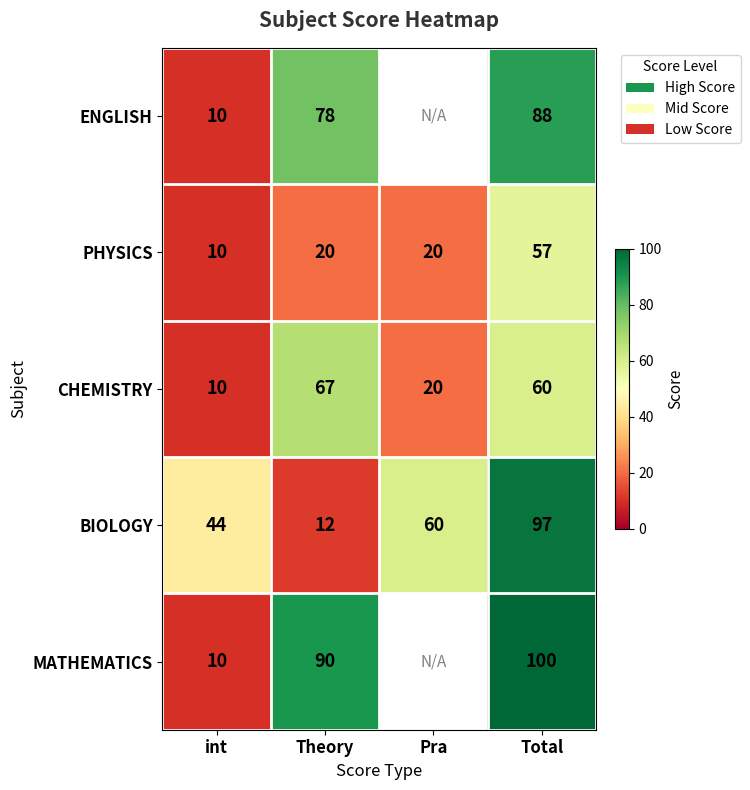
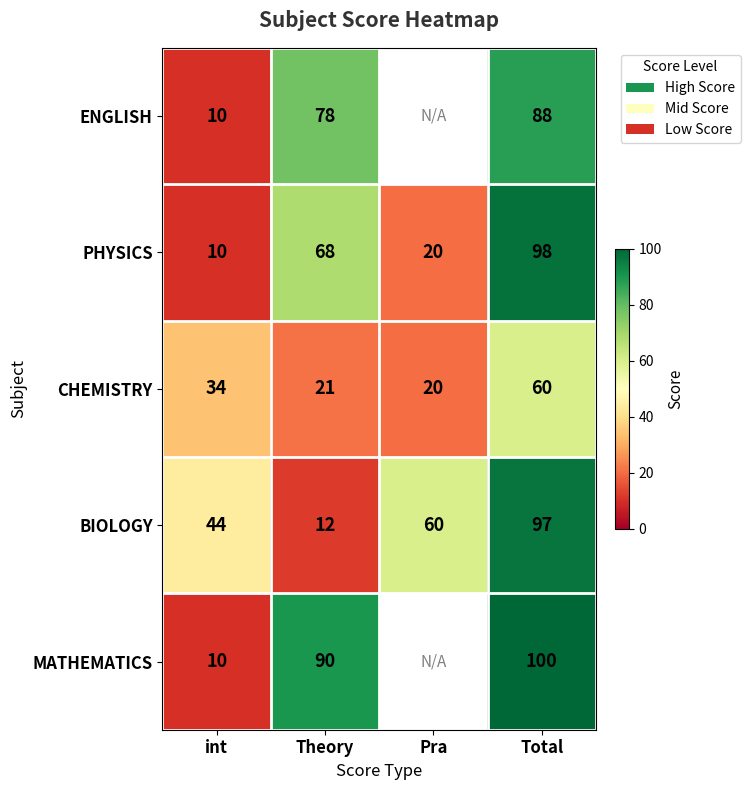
PHYSICS, Theory: 20 -> 68
PHYSICS, Total: 57 -> 98
CHEMISTRY, int: 10 -> 34
CHEMISTRY, Theory: 67 -> 21
